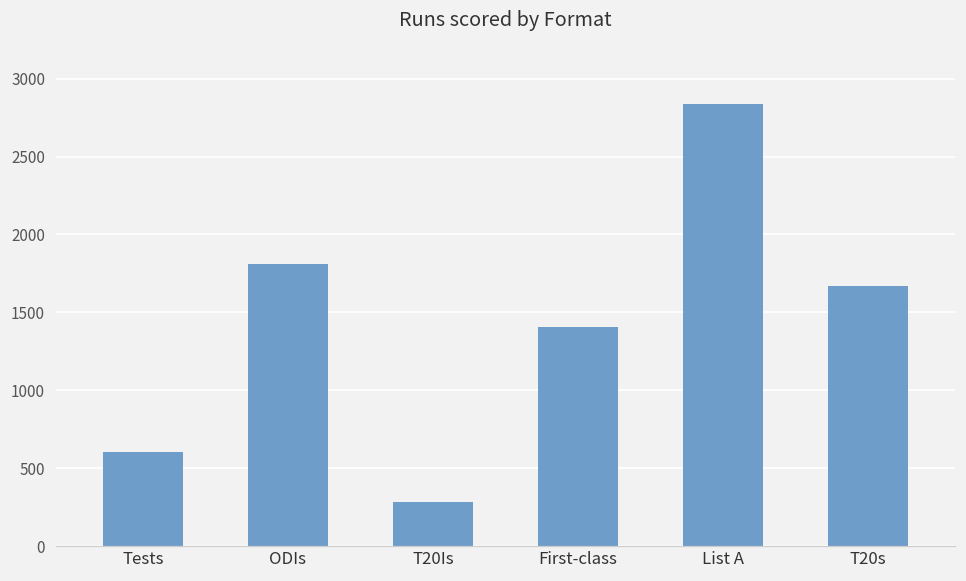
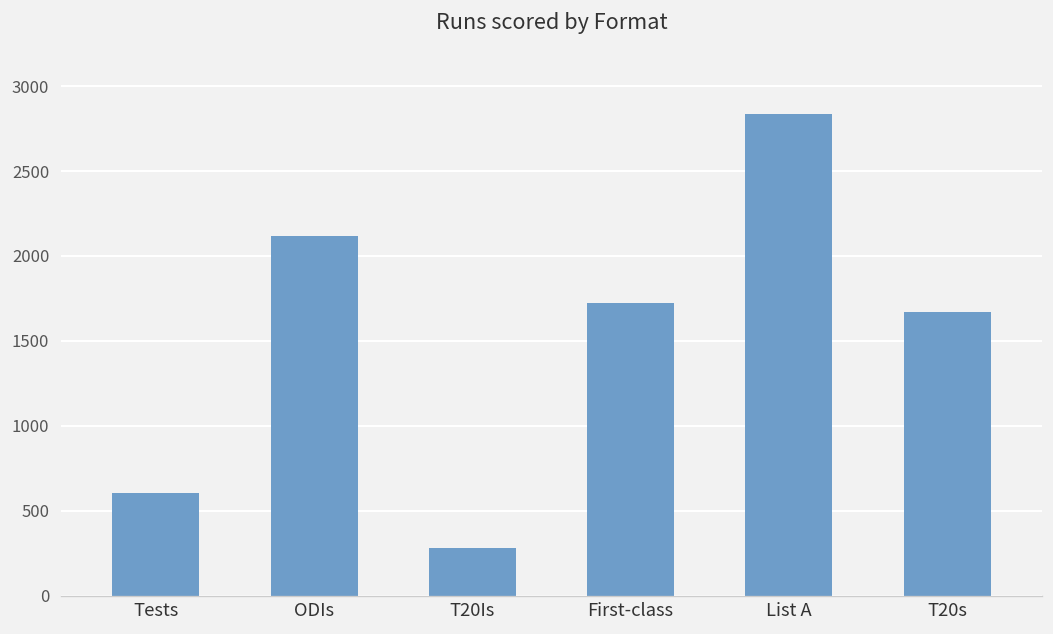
ODIs: 1810 -> 2120
First-class: 1410 -> 1720
